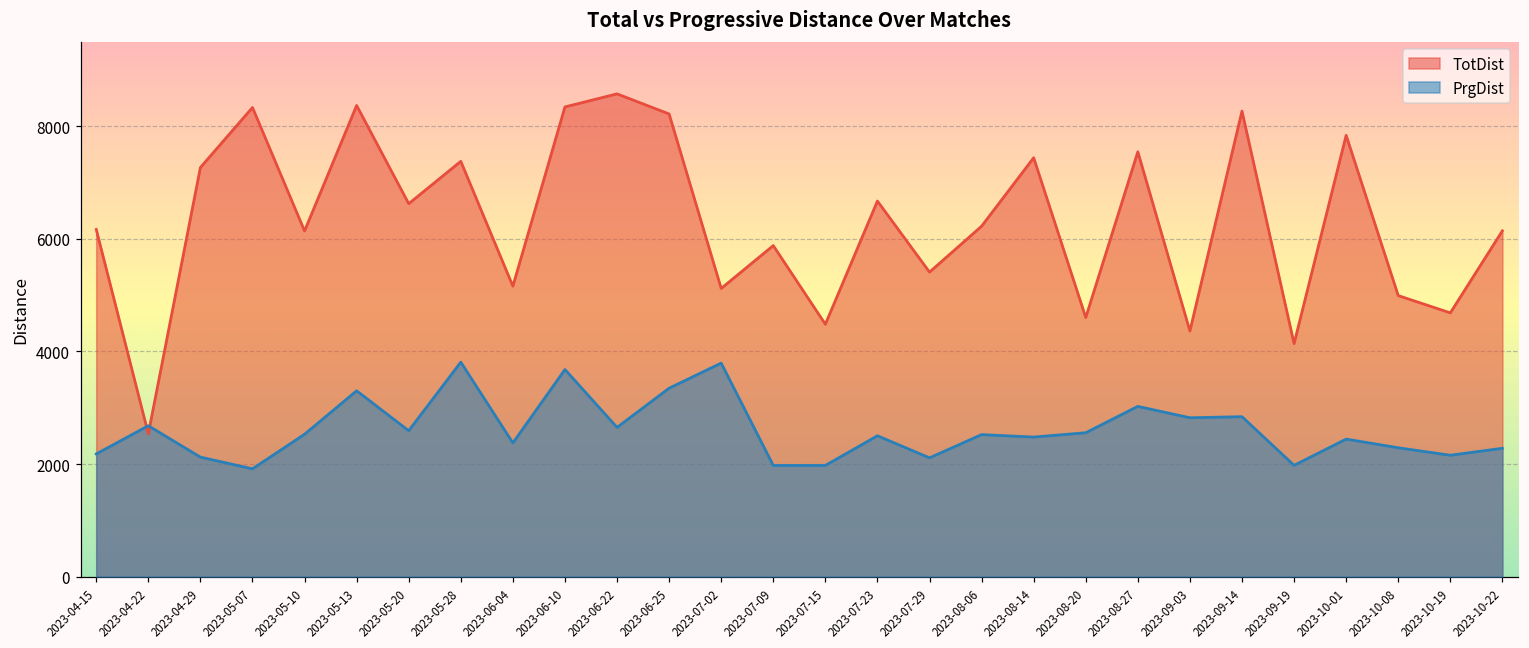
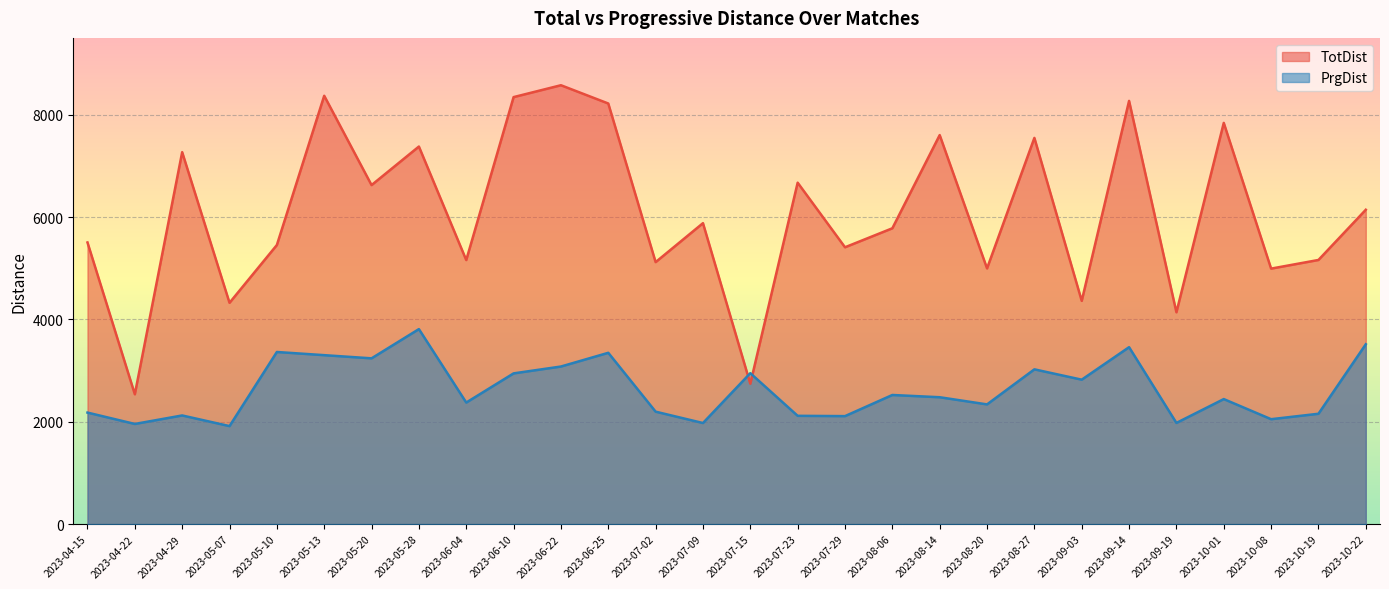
TotDist, 2023-04-15: 6200 -> 5500
PrgDist, 2023-04-22: 2700 -> 2000
TotDist, 2023-05-07: 8300 -> 4300
TotDist, 2023-05-10: 6100 -> 5500
PrgDist, 2023-05-10: 2500 -> 3400
PrgDist, 2023-05-20: 2600 -> 3200
PrgDist, 2023-06-10: 3700 -> 2900
PrgDist, 2023-06-22: 2700 -> 3100
PrgDist, 2023-07-02: 3800 -> 2200
TotDist, 2023-07-15: 4500 -> 2700
PrgDist, 2023-07-15: 2000 -> 2900
PrgDist, 2023-07-23: 2500 -> 2100
TotDist, 2023-08-06: 6200 -> 5800
TotDist, 2023-08-14: 7400 -> 7600
TotDist, 2023-08-20: 4600 -> 5000
PrgDist, 2023-08-20: 2600 -> 2300
PrgDist, 2023-09-14: 2800 -> 3500
PrgDist, 2023-10-08: 2300 -> 2100
TotDist, 2023-10-19: 4700 -> 5200
PrgDist, 2023-10-22: 2300 -> 3500
